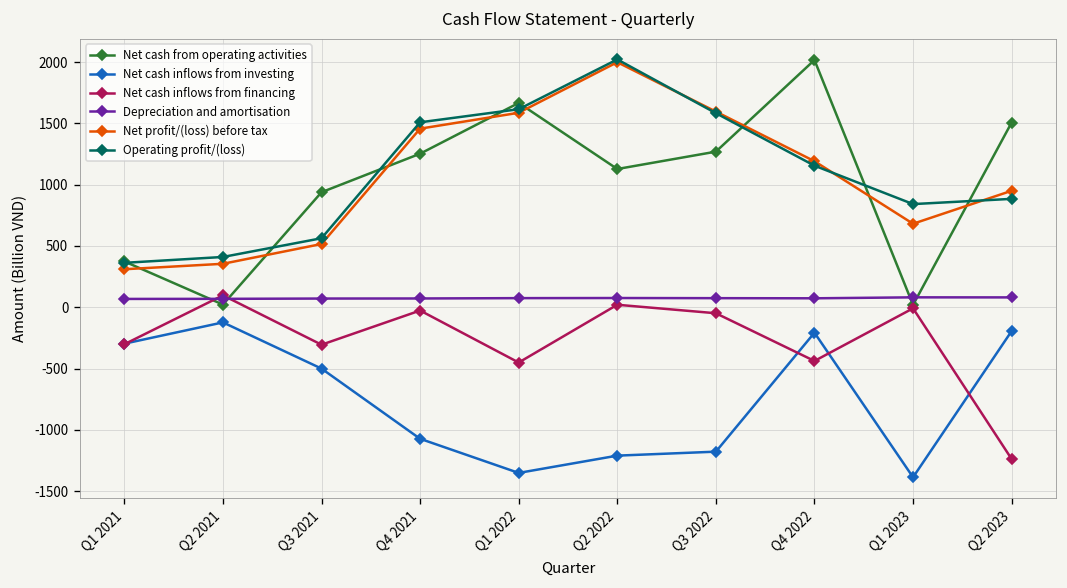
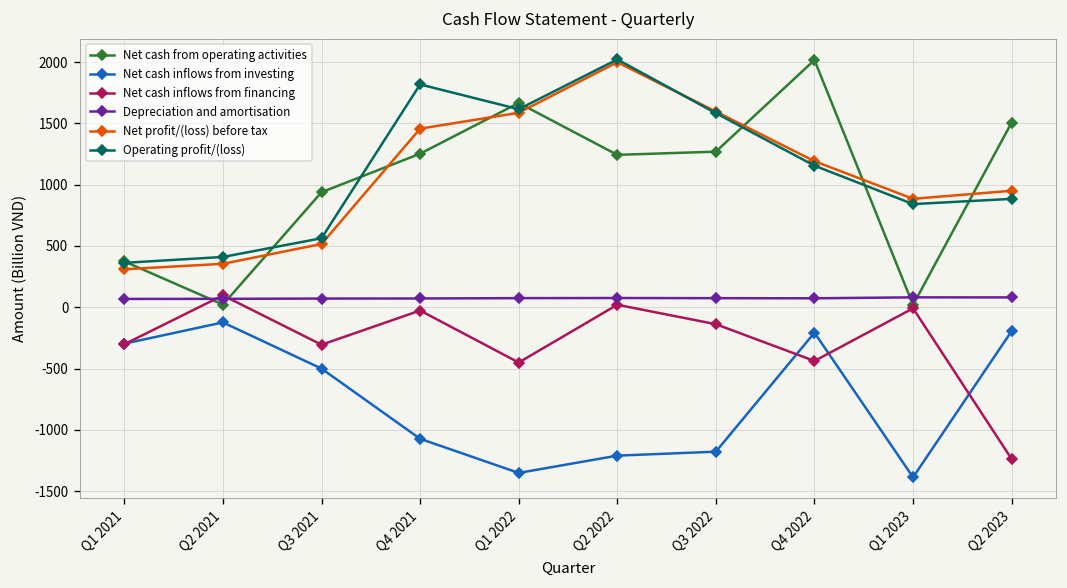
Operating profit/(loss), Q4 2021: 1510 -> 1820
Net cash from operating activities, Q2 2022: 1130 -> 1240
Net cash inflows from financing, Q3 2022: -50 -> -140
Net profit/(loss) before tax, Q1 2023: 680 -> 880
